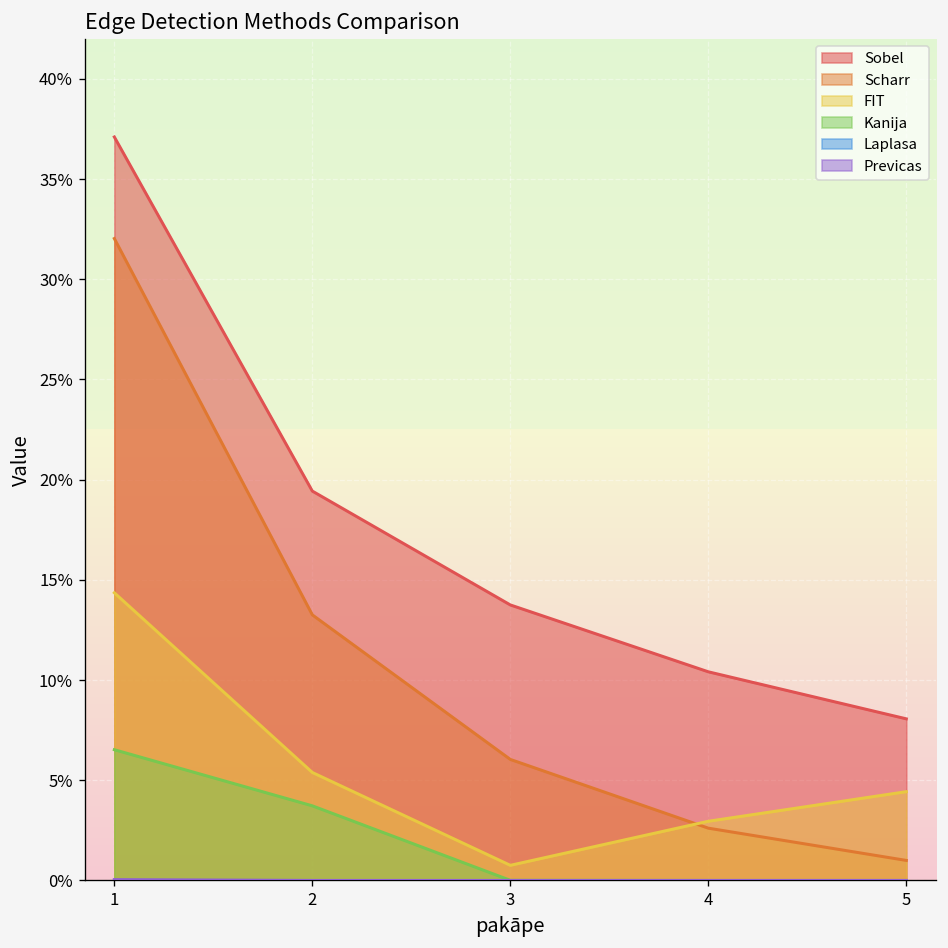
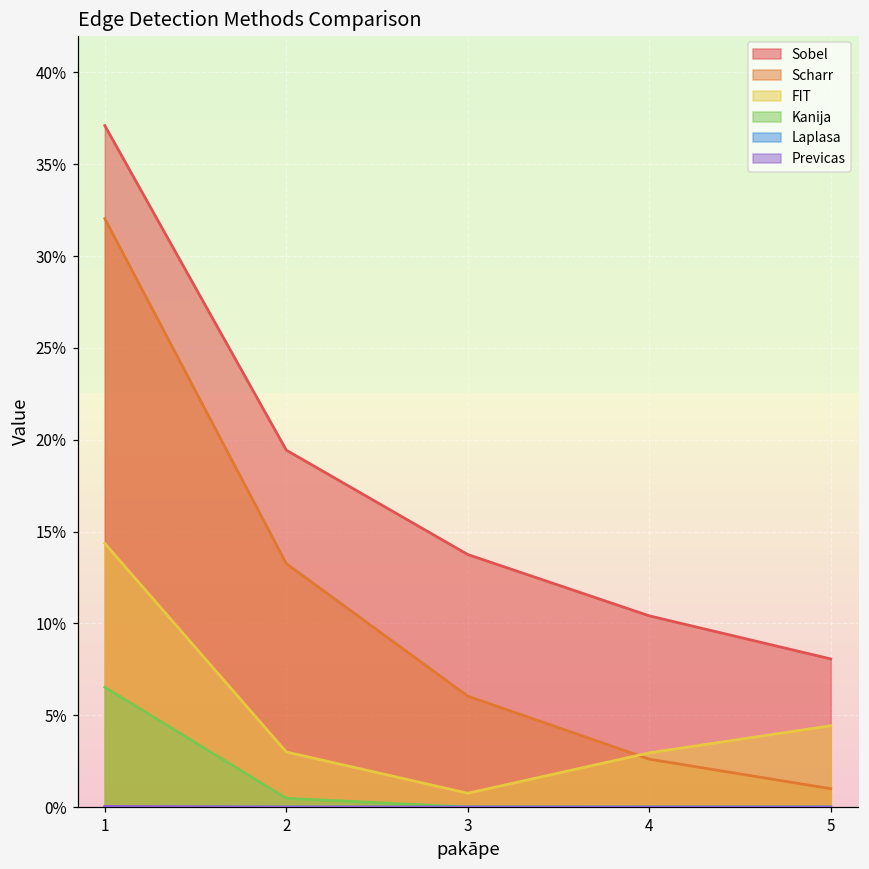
FIT, 2: 5.4% -> 3.0%
Kanija, 2: 3.7% -> 0.5%
